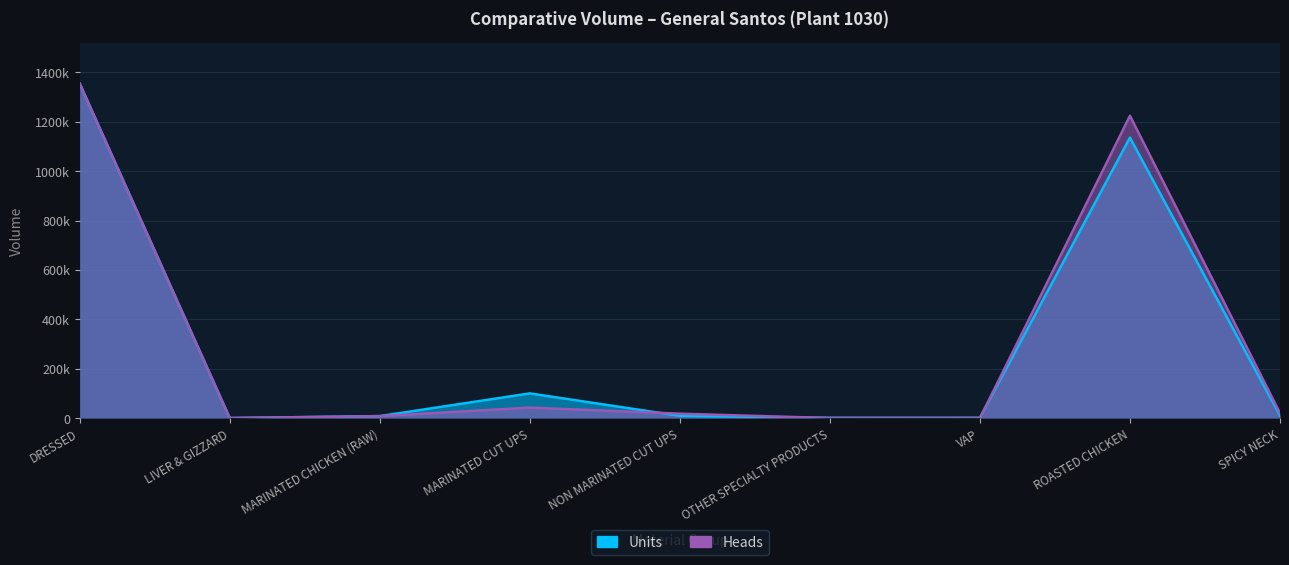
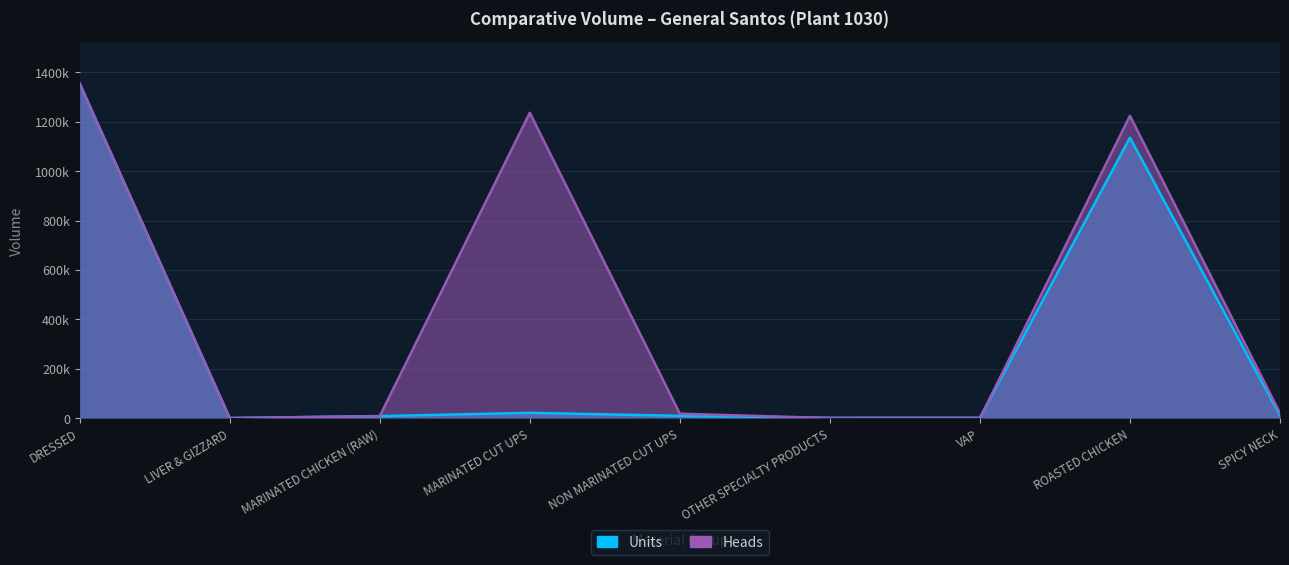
Units, MARINATED CUT UPS: 100000 -> 20000
Heads, MARINATED CUT UPS: 40000 -> 1240000
